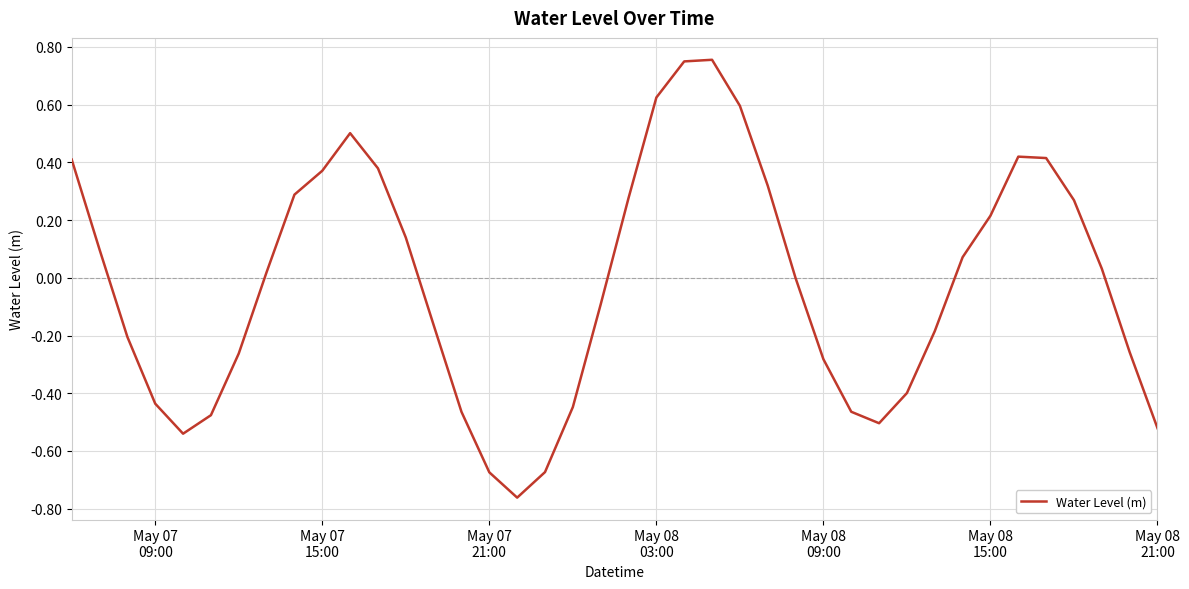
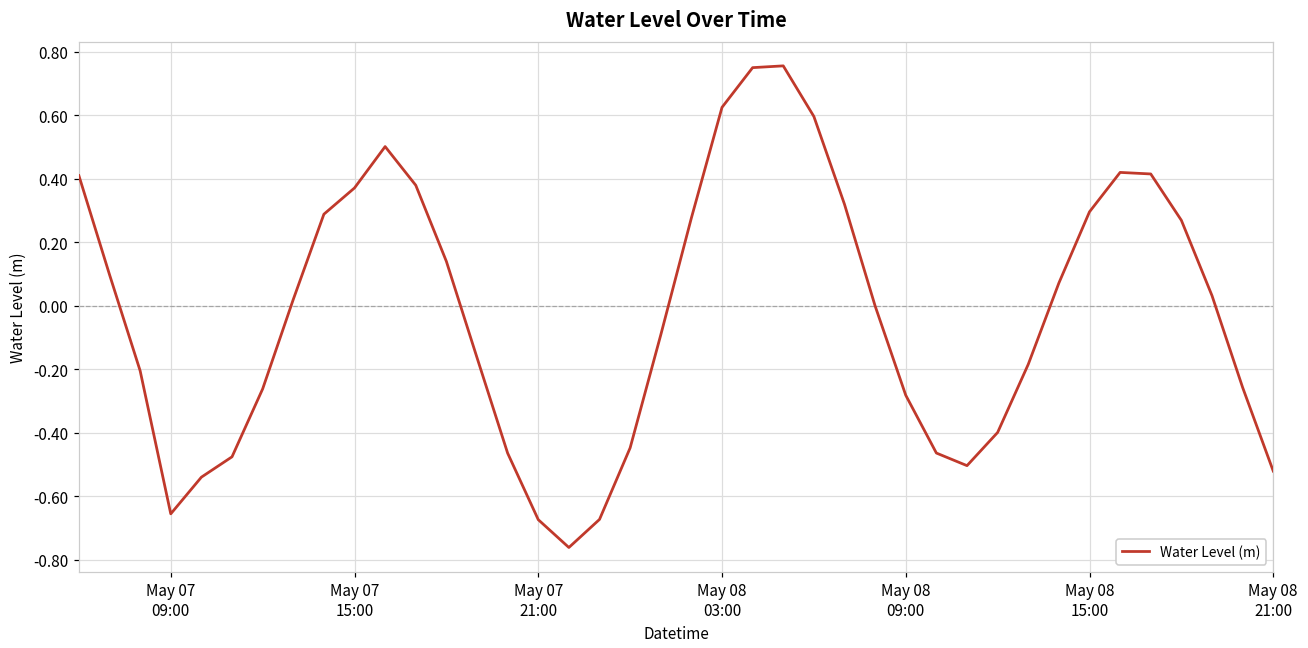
May 07 09:00: -0.44 -> -0.66
May 08 15:00: 0.22 -> 0.30
